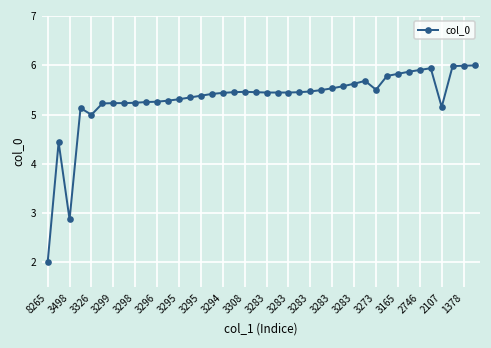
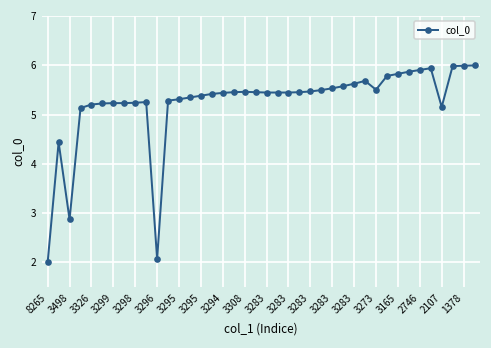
3326: 5.0 -> 5.2
3296: 5.3 -> 2.1
